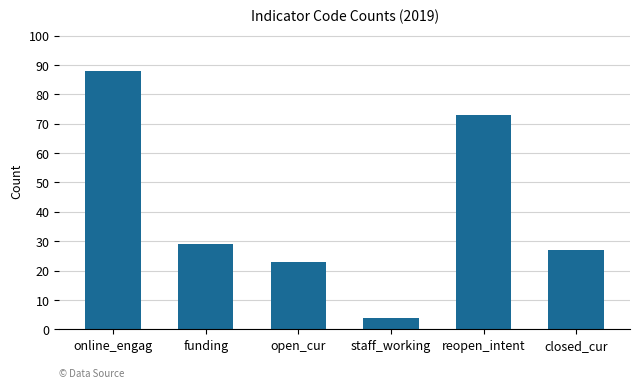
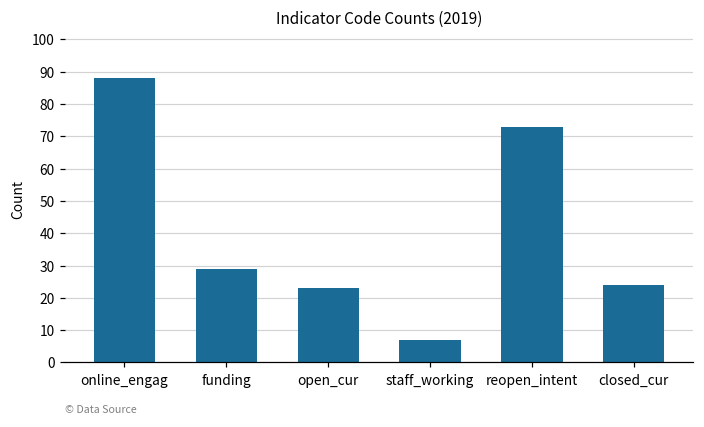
staff_working: 4 -> 7
closed_cur: 27 -> 24
